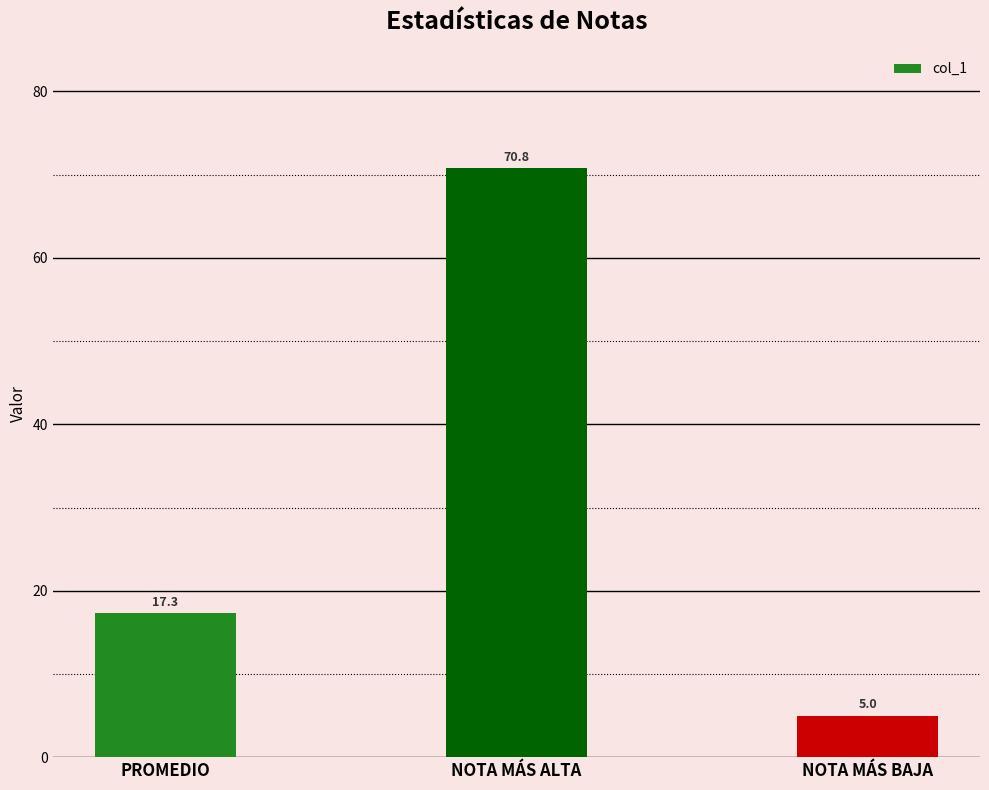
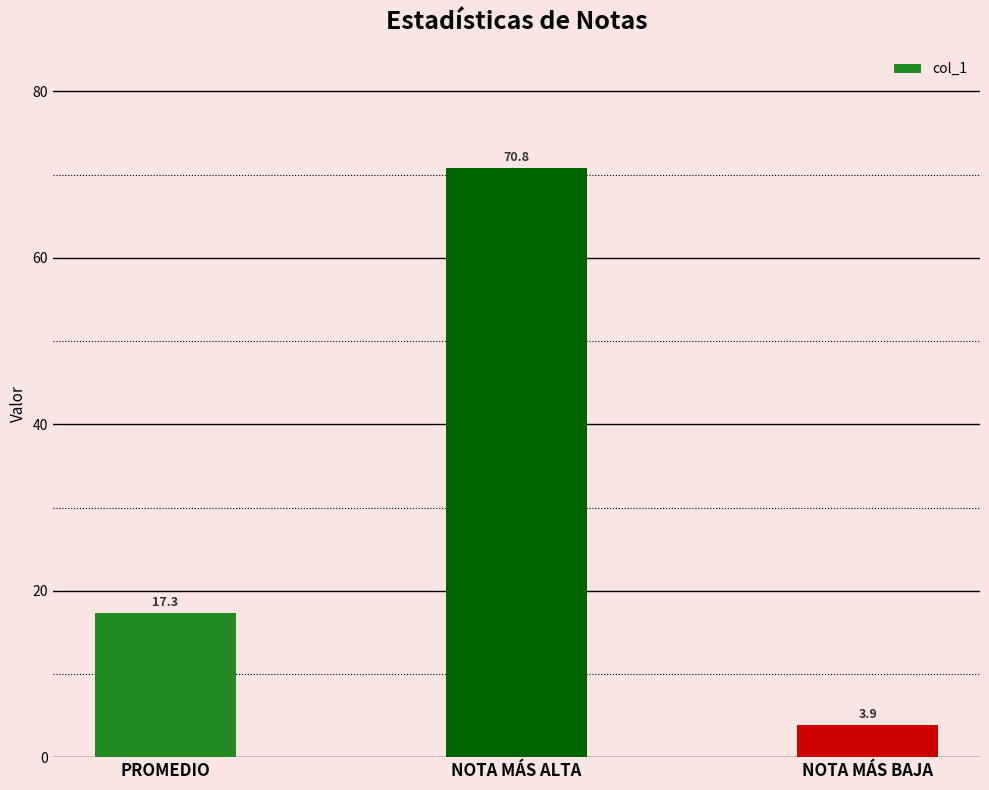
NOTA MÁS BAJA: 5.0 -> 3.9
